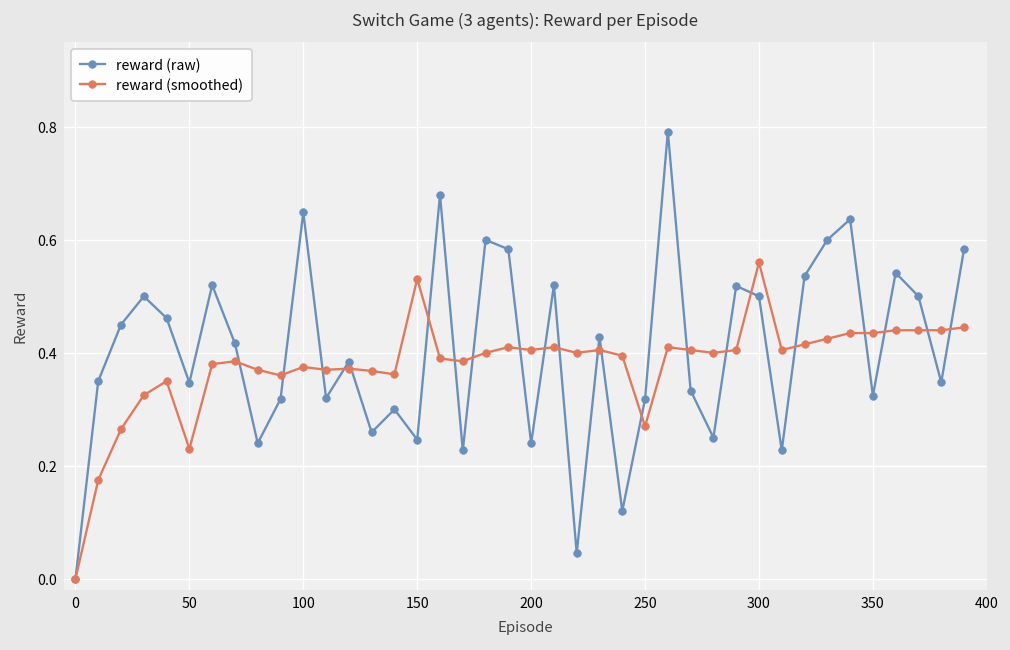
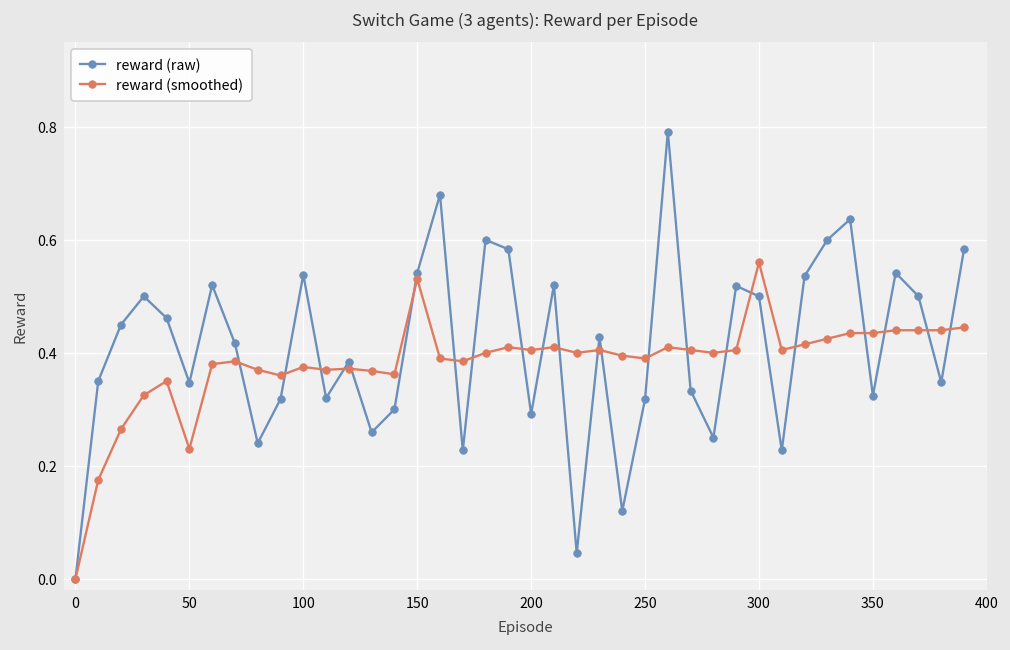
reward (raw), 100: 0.65 -> 0.54
reward (raw), 150: 0.25 -> 0.54
reward (raw), 200: 0.24 -> 0.29
reward (smoothed), 250: 0.27 -> 0.39
